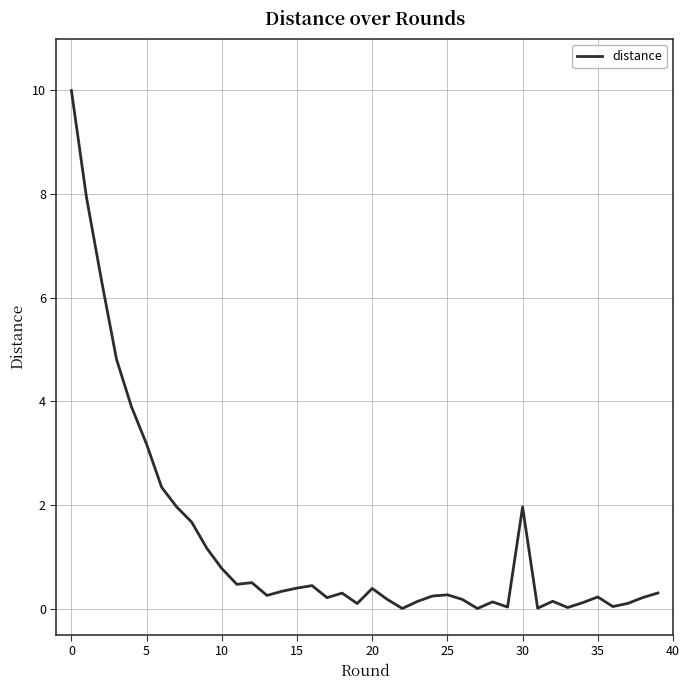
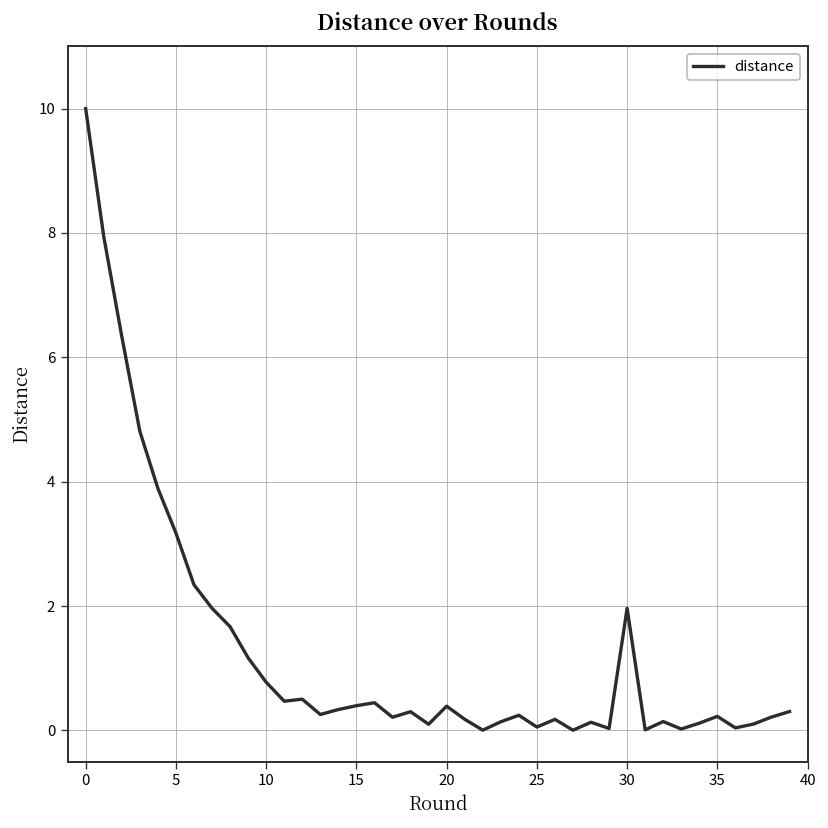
25: 0.3 -> 0.1
